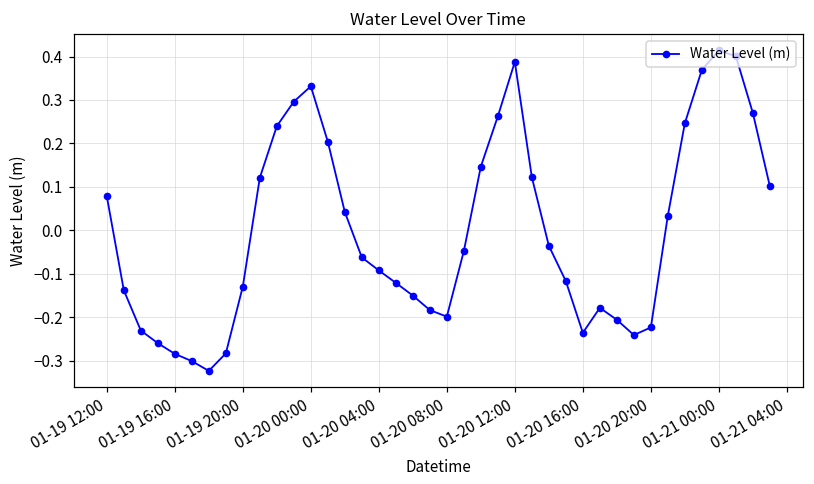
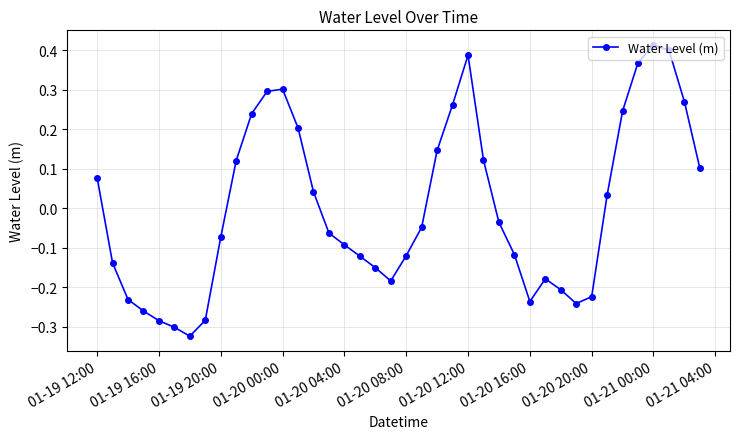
01-19 20:00: -0.13 -> -0.07
01-20 00:00: 0.33 -> 0.30
01-20 08:00: -0.20 -> -0.12
